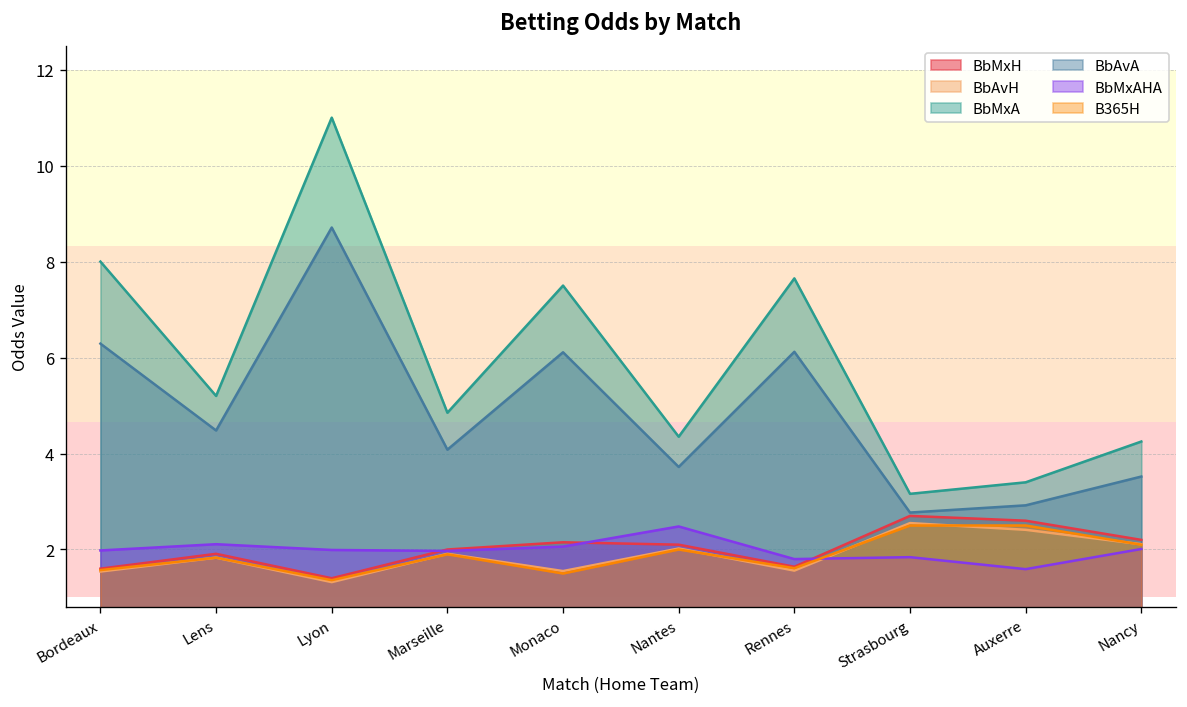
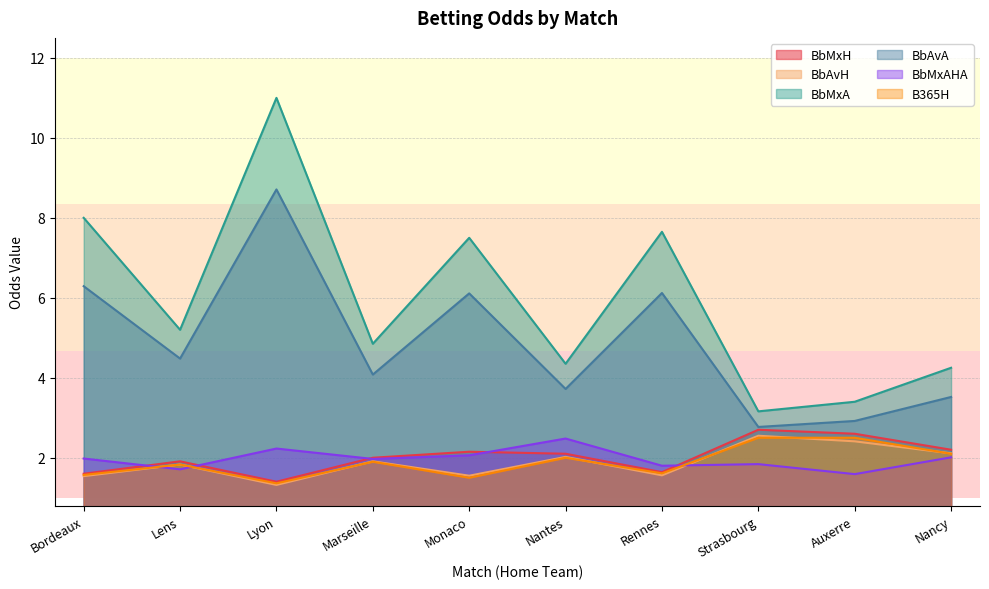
BbMxAHA, Lens: 2.1 -> 1.7
BbMxAHA, Lyon: 2.0 -> 2.2
